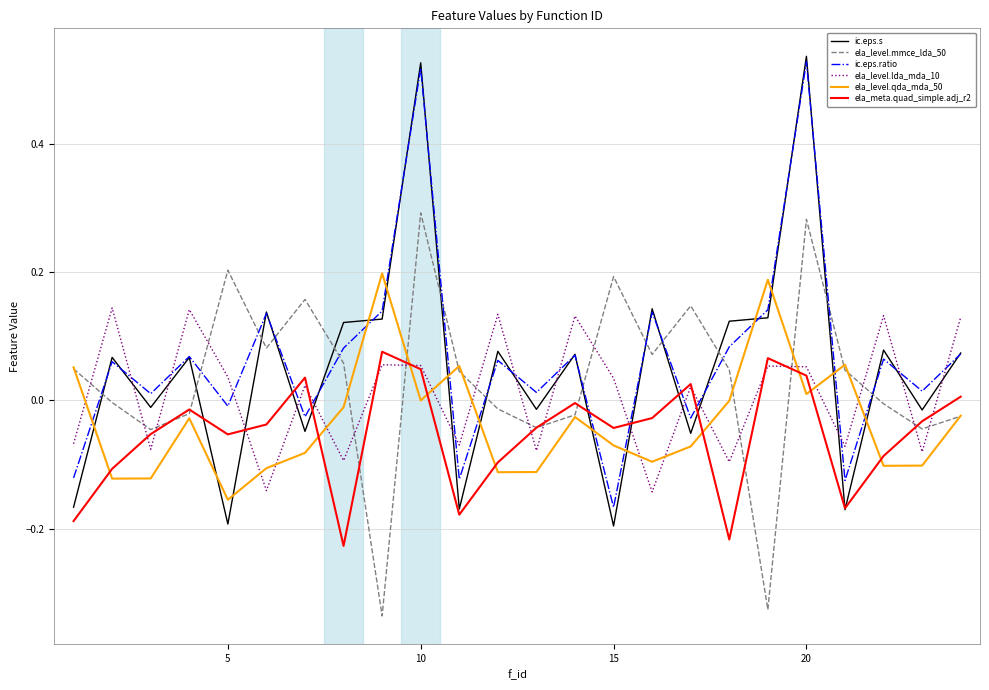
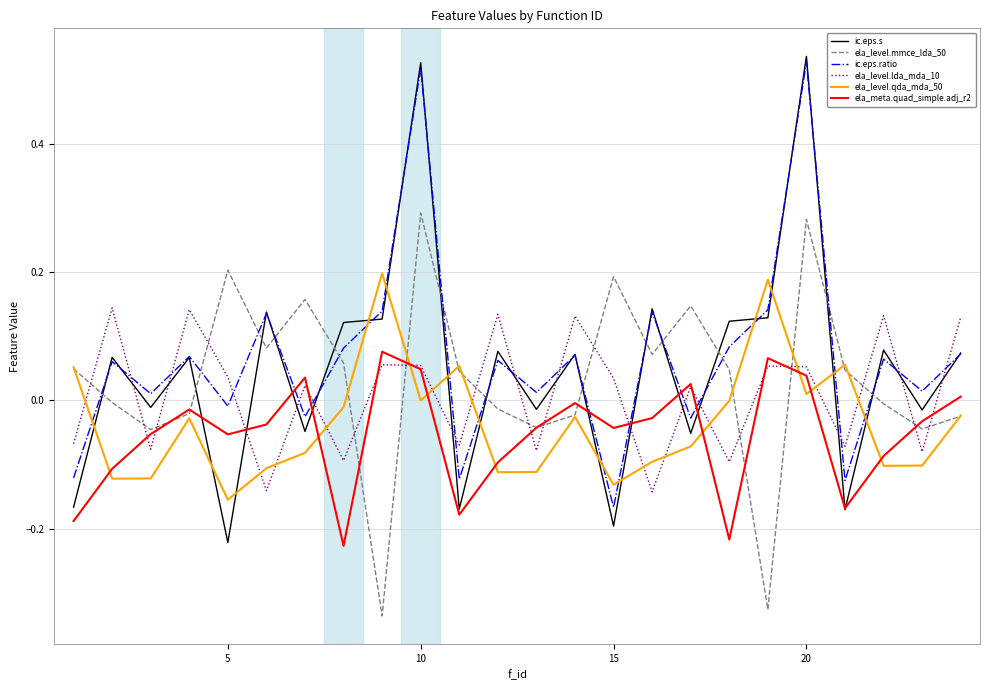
ic.eps.s, 5: -0.19 -> -0.22
ela_level.qda_mda_50, 15: -0.07 -> -0.13
